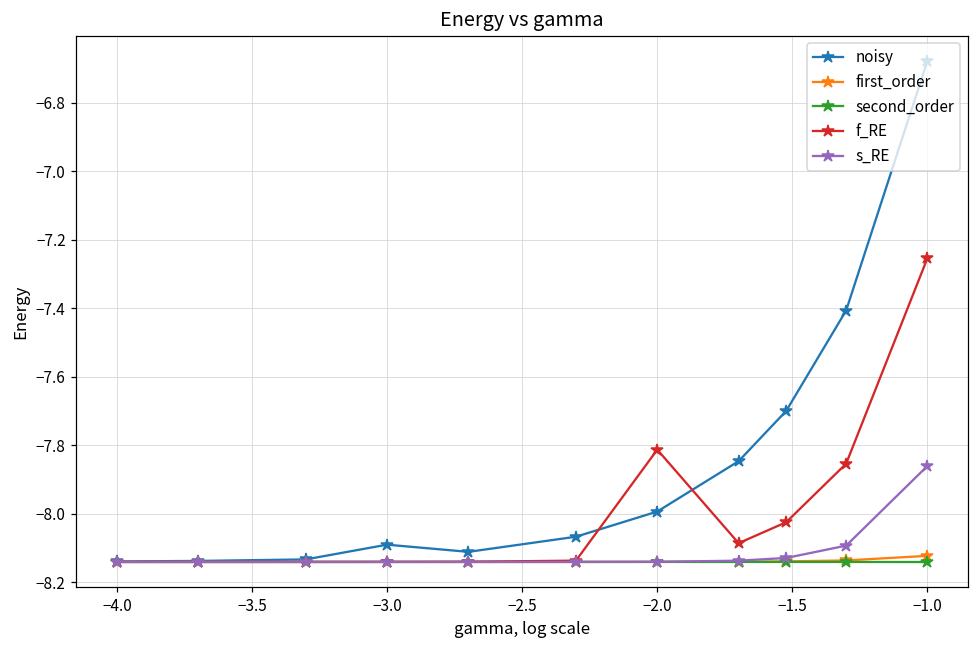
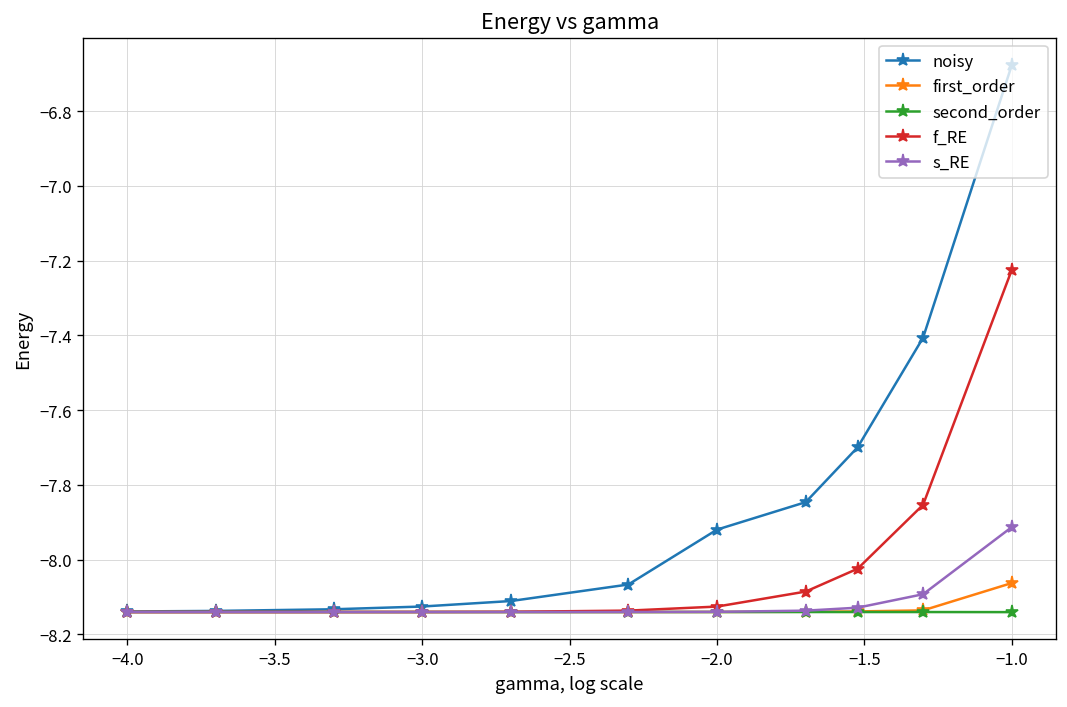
noisy, −3.0: -8.09 -> -8.13
noisy, −2.0: -7.99 -> -7.92
f_RE, −2.0: -7.81 -> -8.13
first_order, −1.0: -8.12 -> -8.06
f_RE, −1.0: -7.25 -> -7.22
s_RE, −1.0: -7.86 -> -7.91
